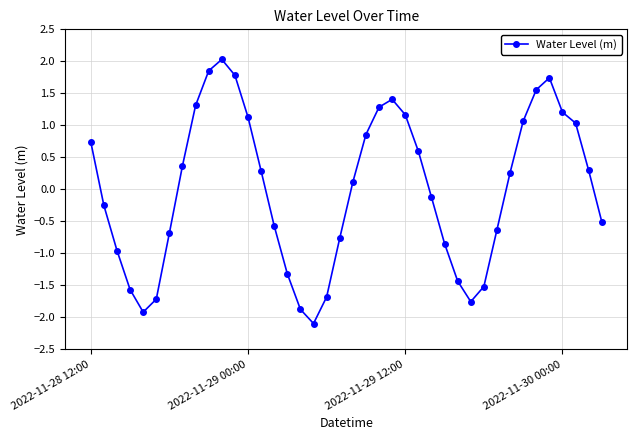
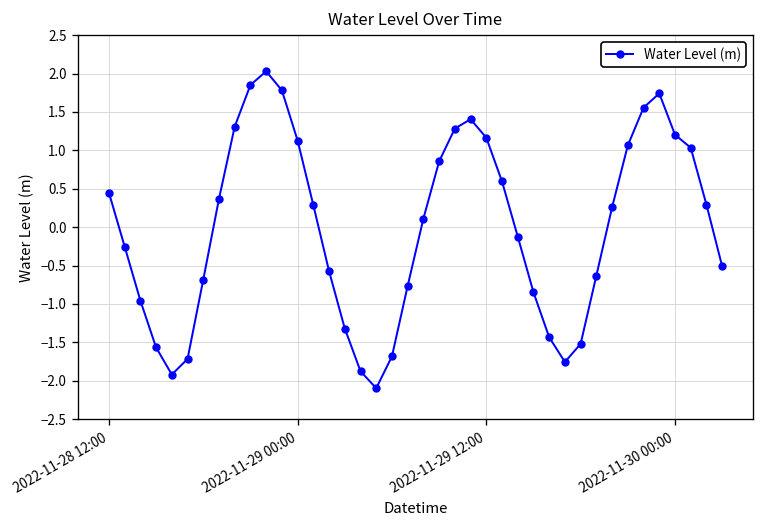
2022-11-28 12:00: 0.7 -> 0.4
